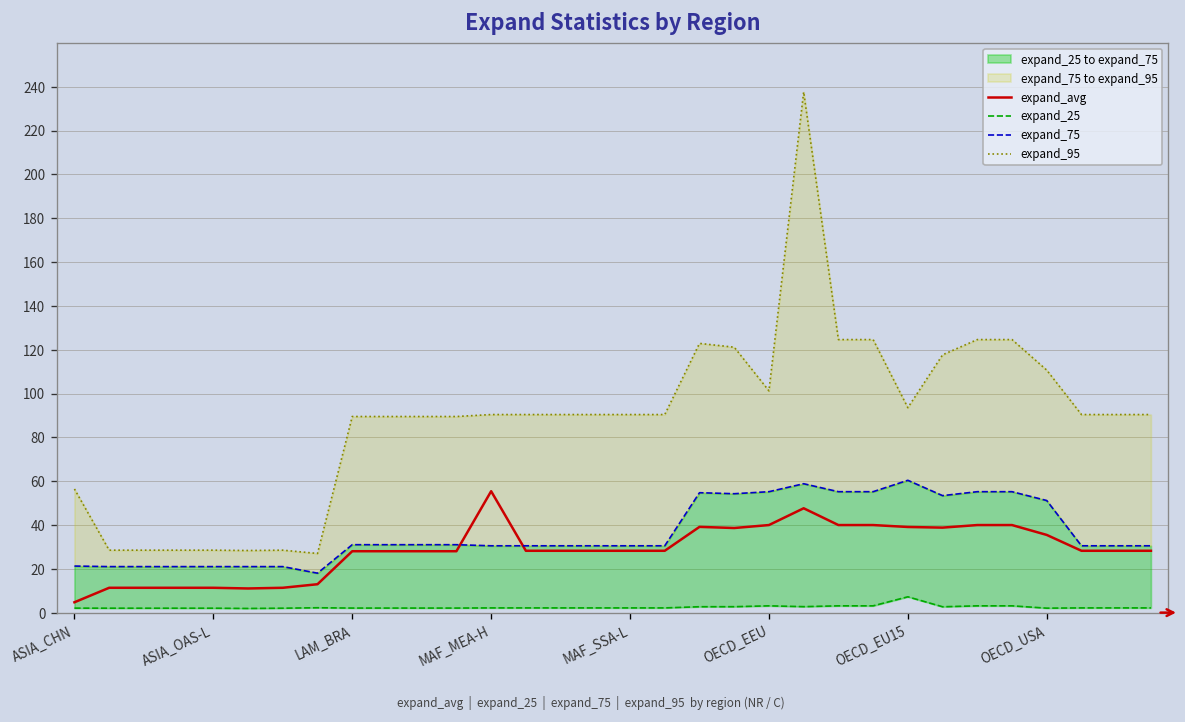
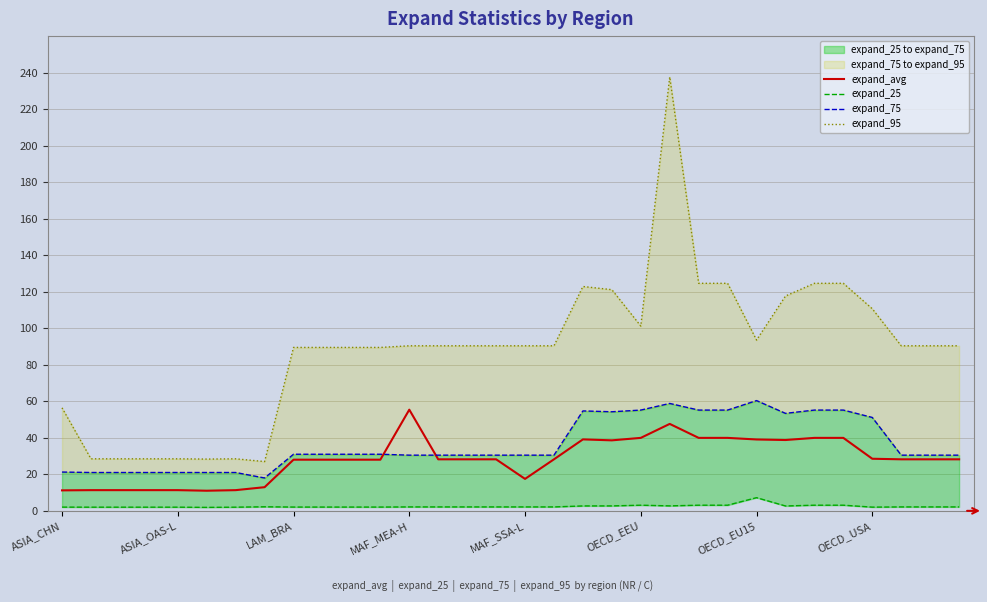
expand_avg, ASIA_CHN: 5 -> 11
expand_avg, MAF_SSA-L: 28 -> 17
expand_avg, OECD_USA: 35 -> 29
